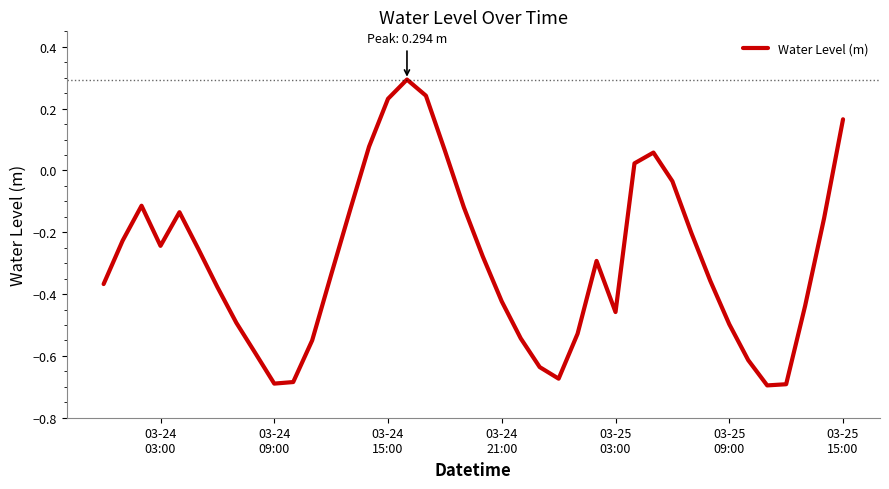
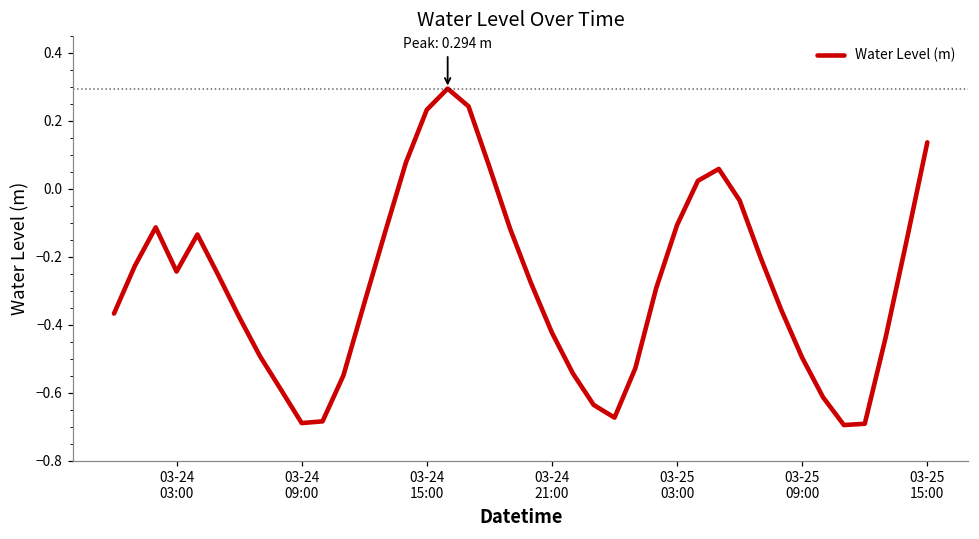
03-25 03:00: -0.46 -> -0.11
03-25 15:00: 0.17 -> 0.14
